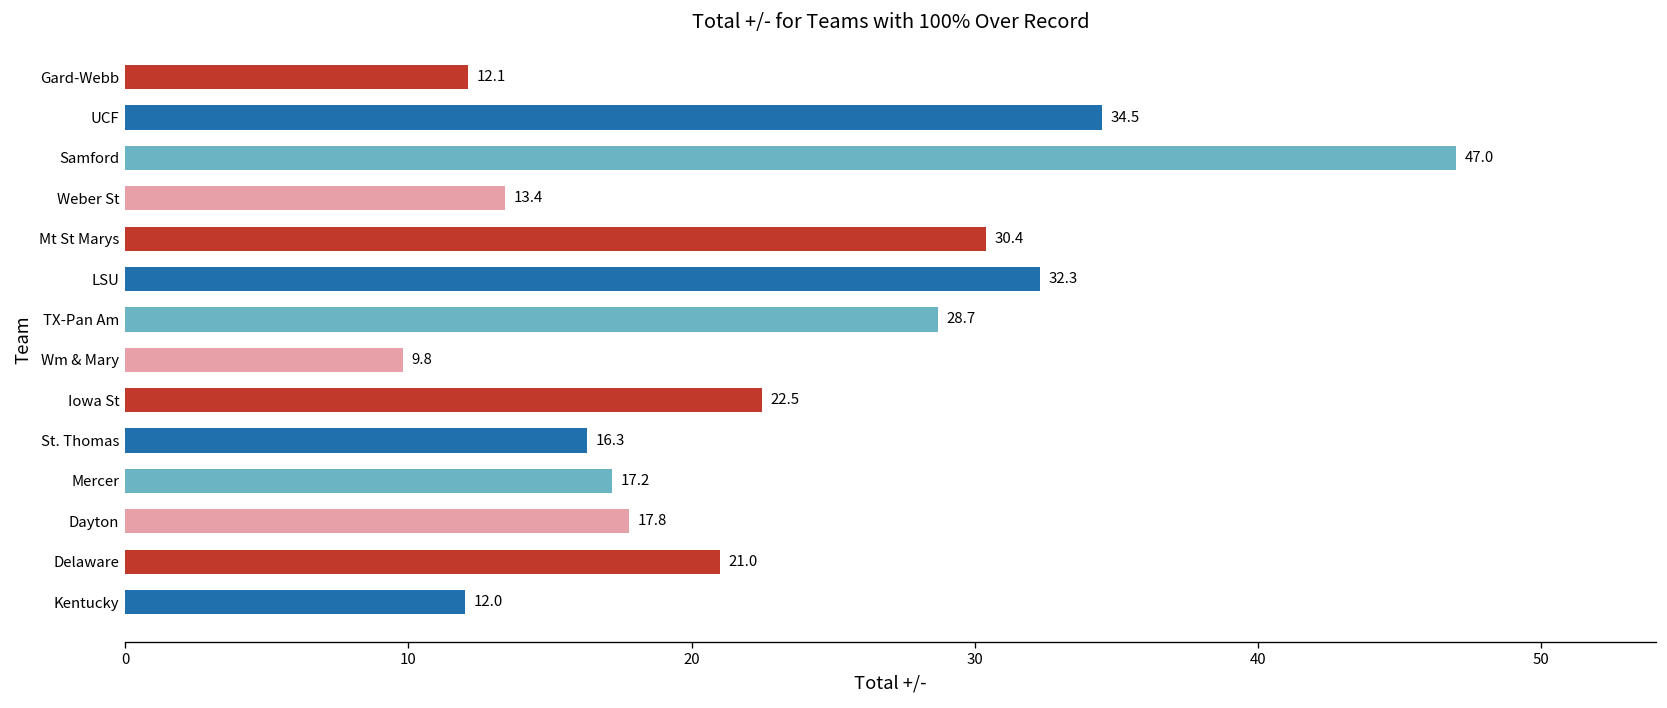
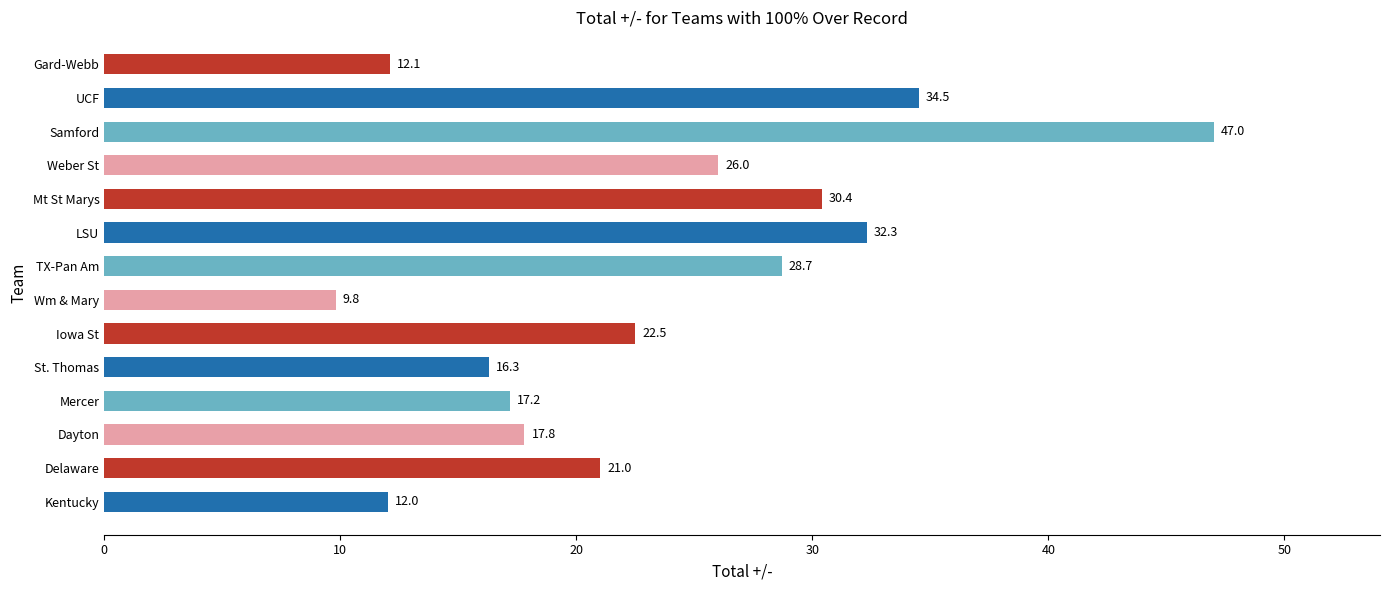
Weber St: 13.4 -> 26.0
